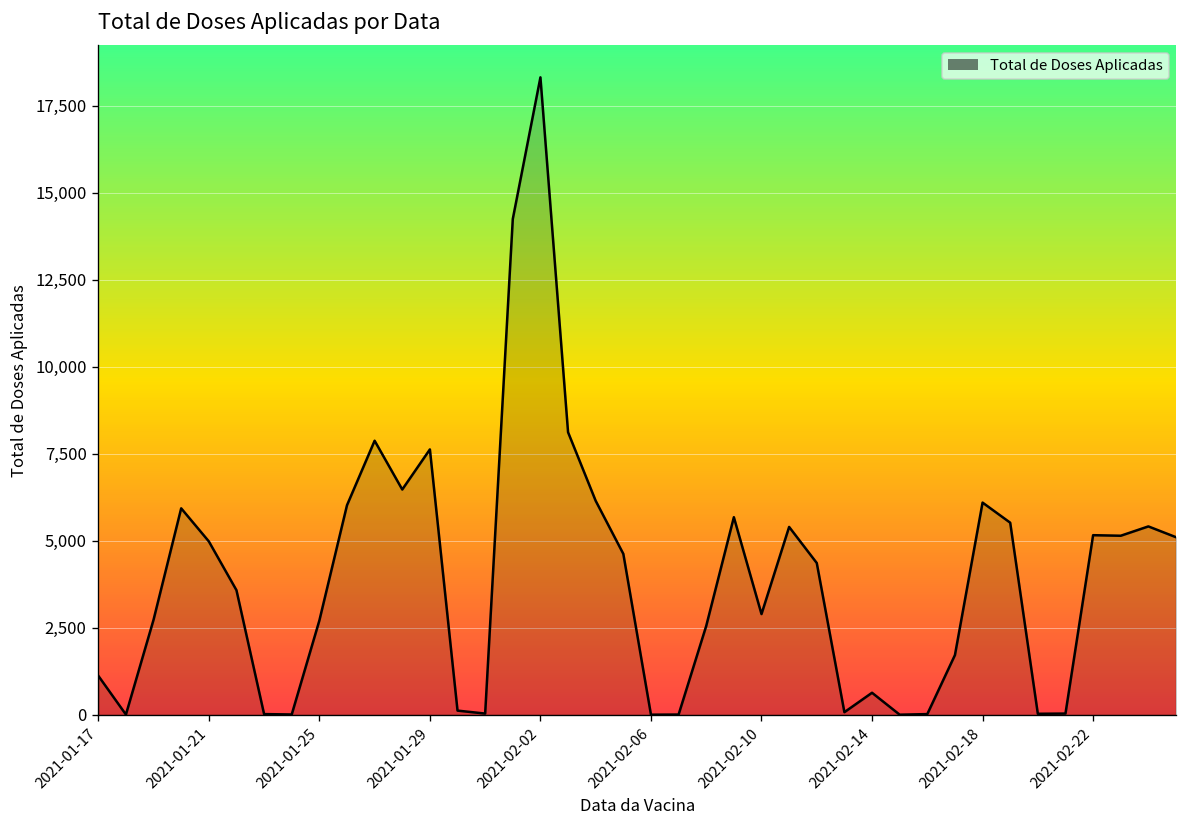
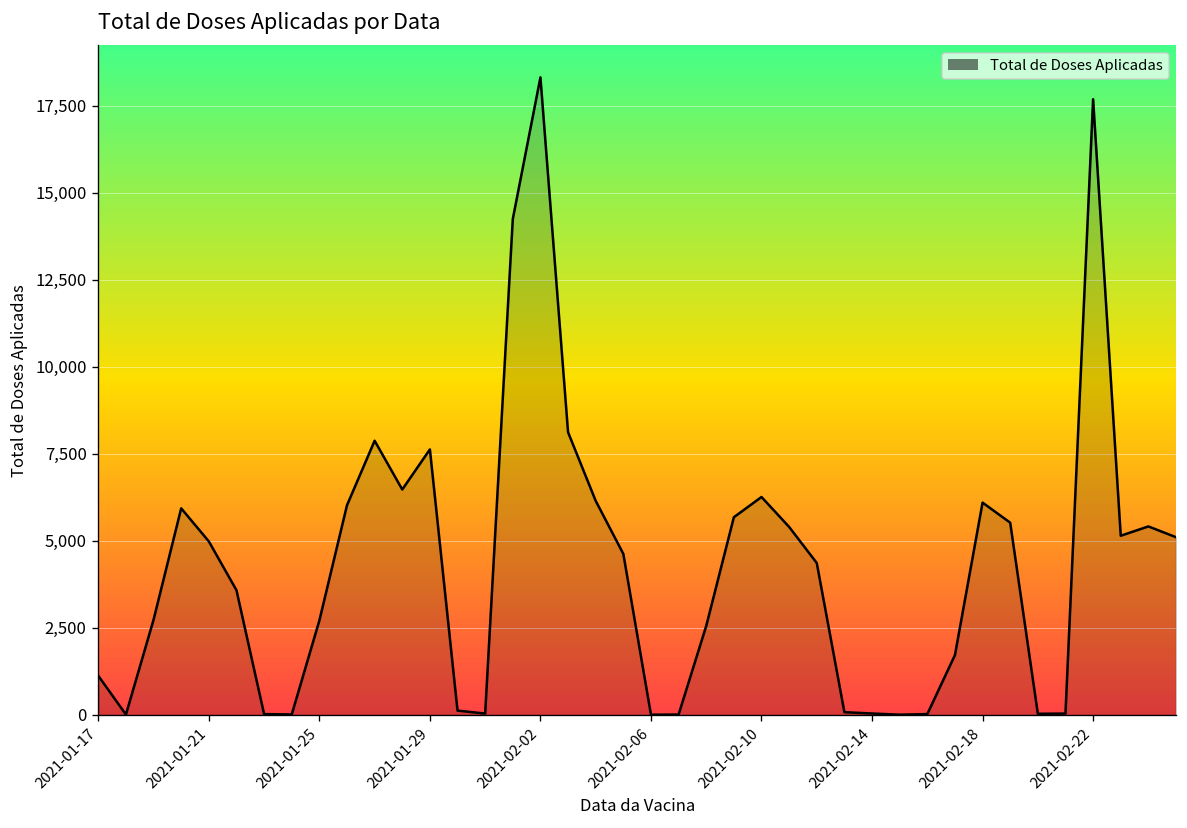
2021-02-10: 2,900 -> 6,300
2021-02-14: 600 -> 0
2021-02-22: 5,200 -> 17,700
